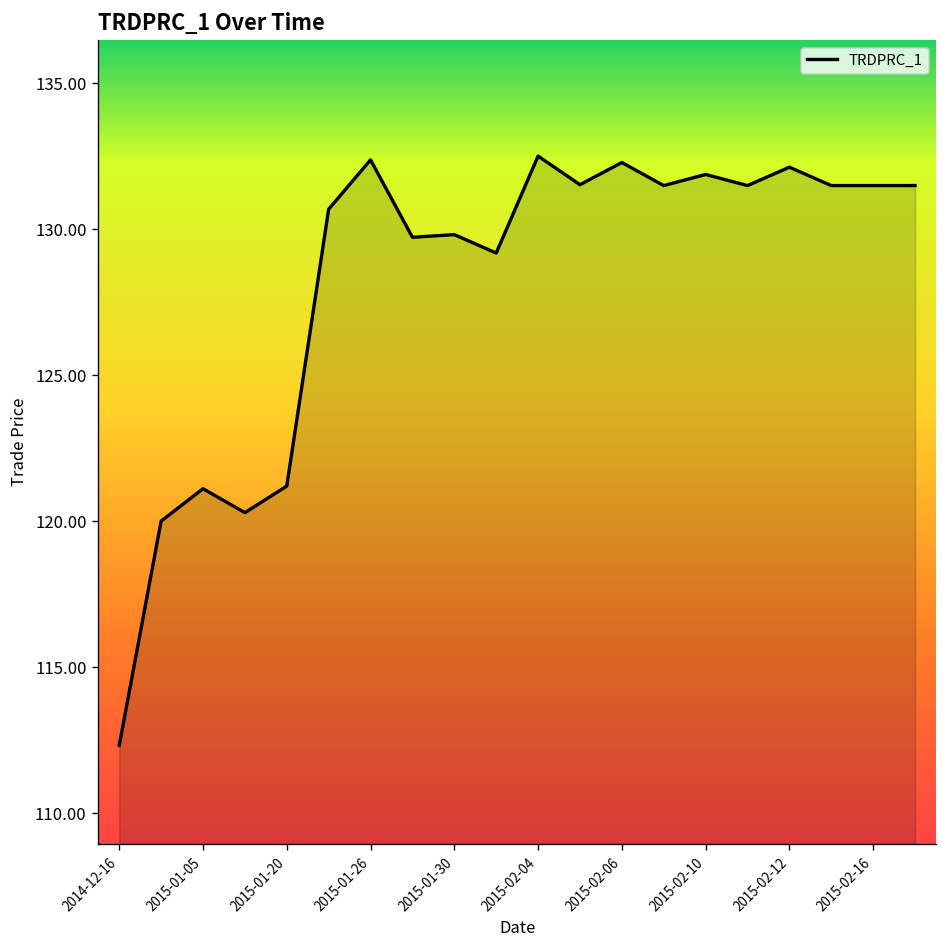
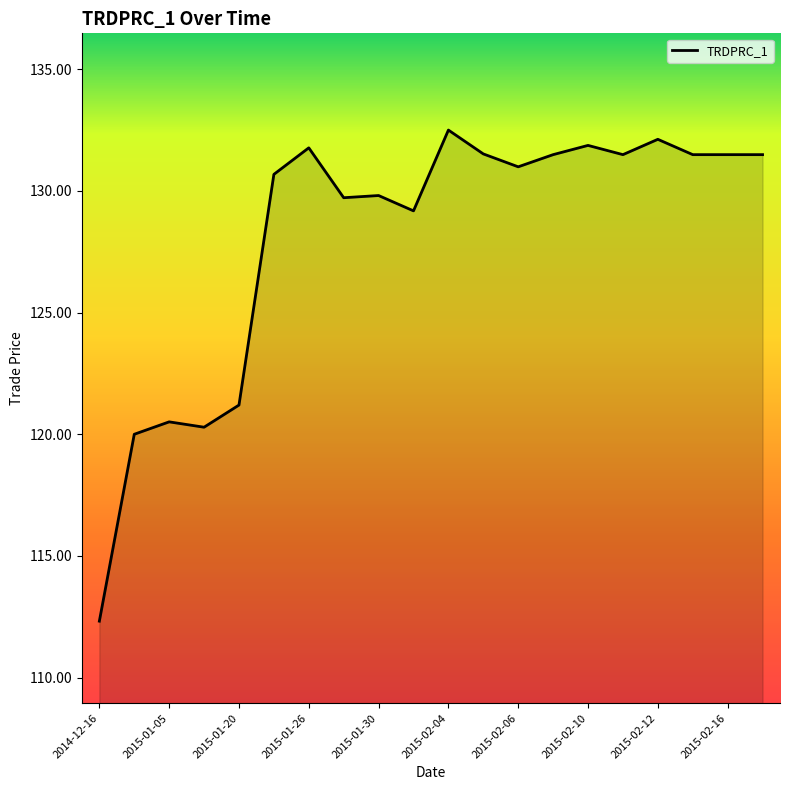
2015-01-05: 121.1 -> 120.5
2015-01-26: 132.4 -> 131.8
2015-02-06: 132.3 -> 131.0
